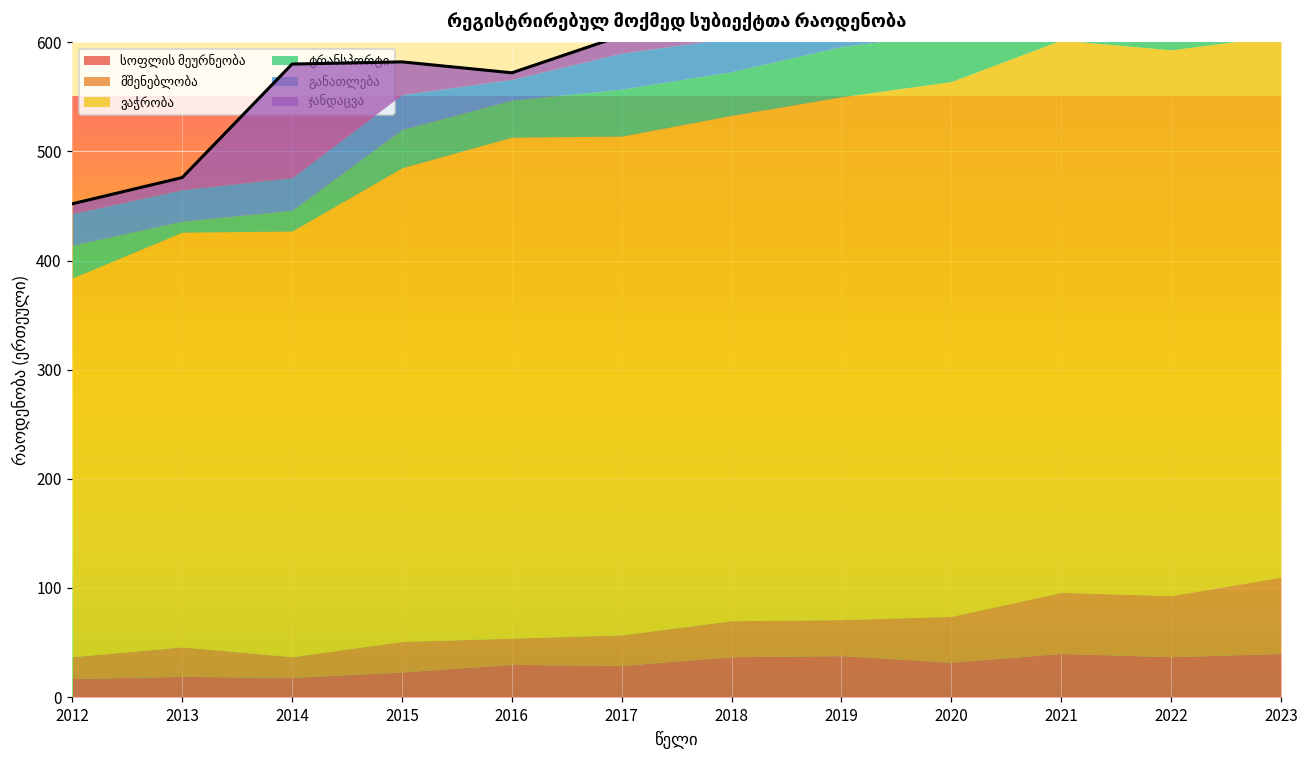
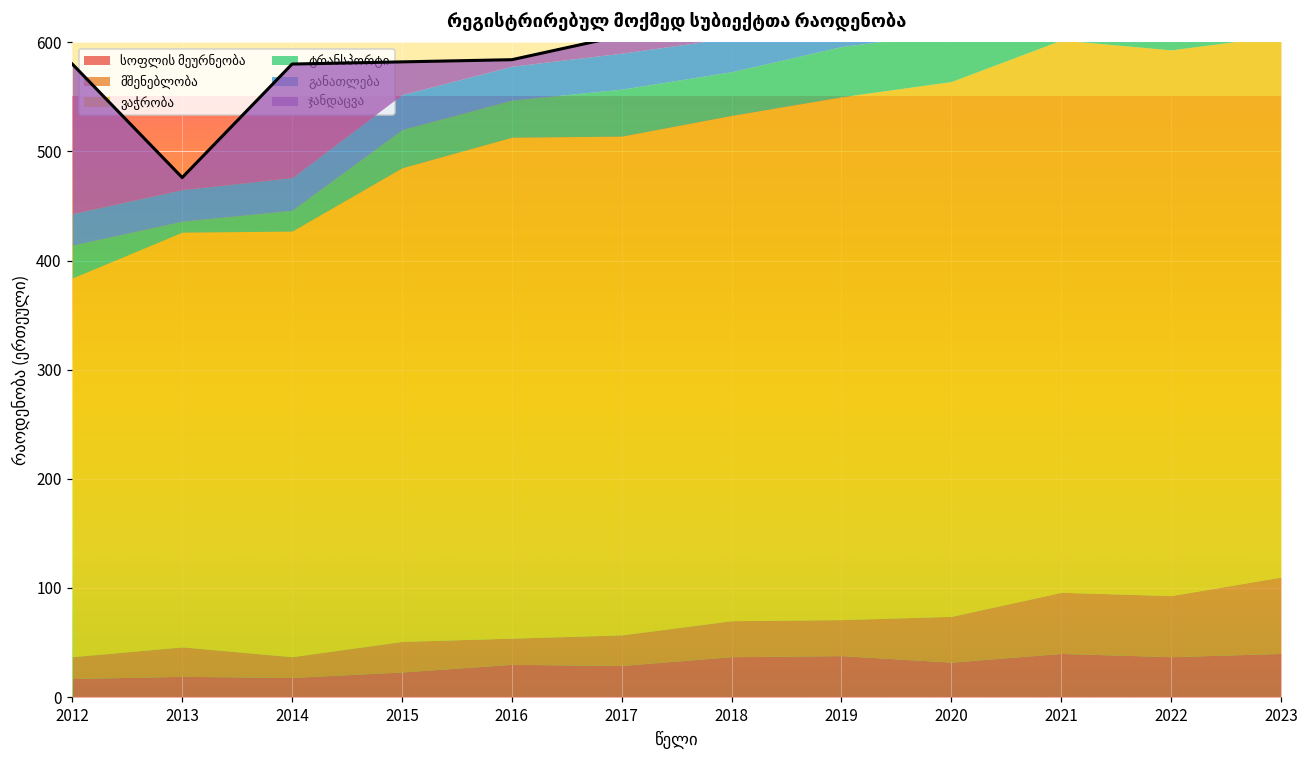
ჯანდაცვა, 2012: 10 -> 140
განათლება, 2016: 20 -> 30
